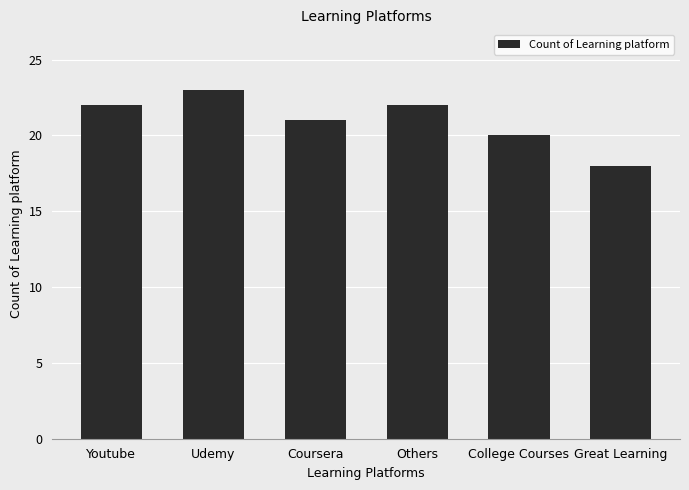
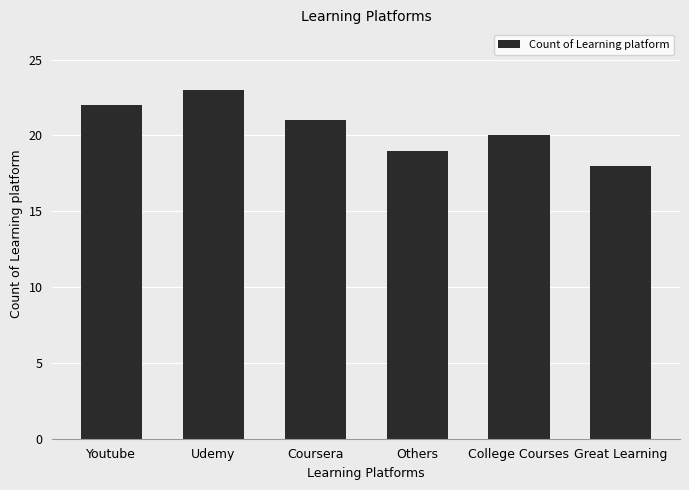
Others: 22 -> 19
